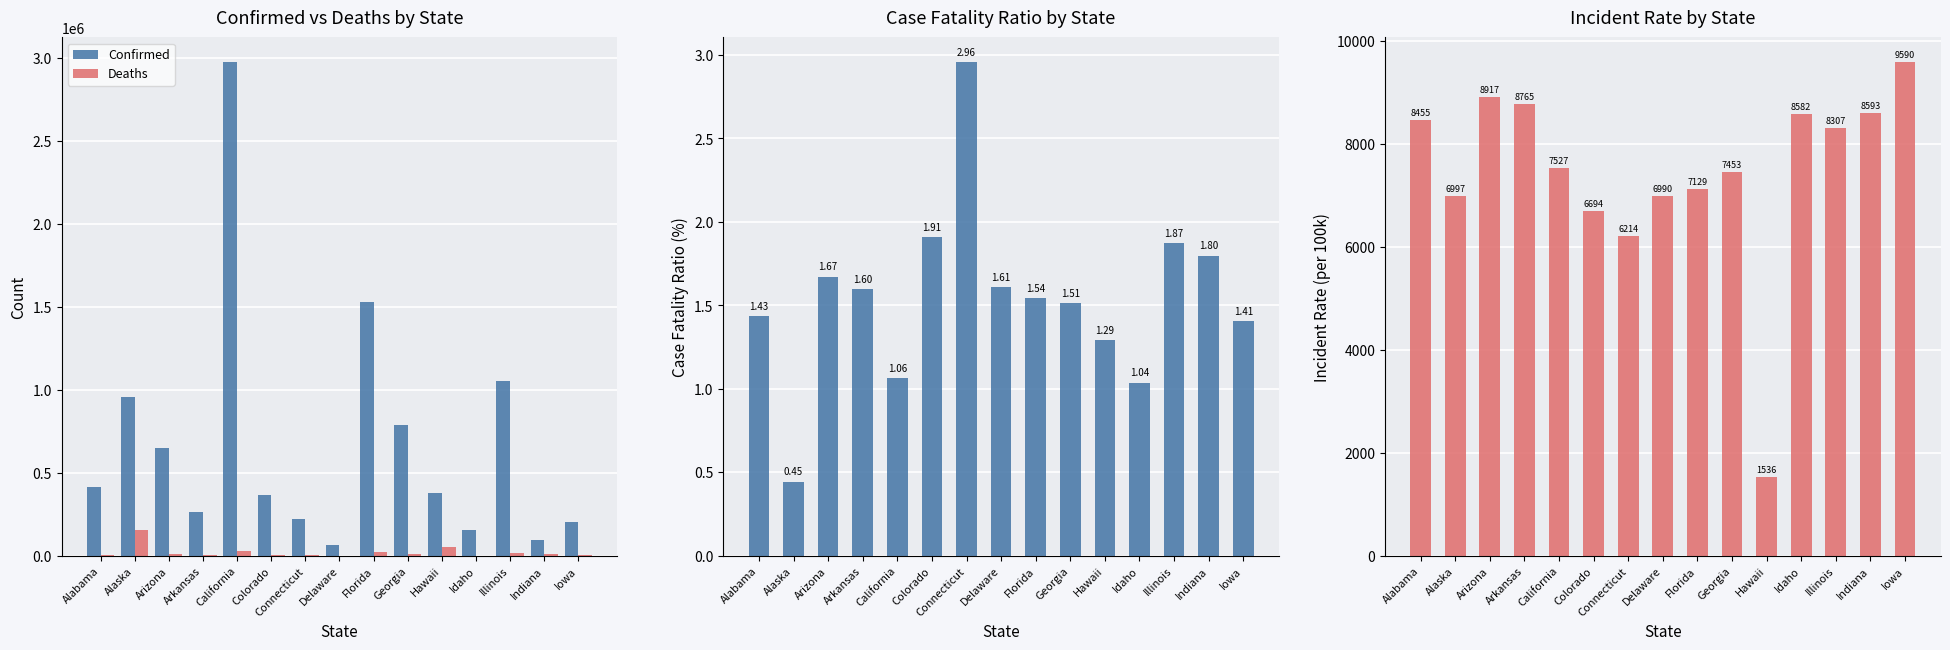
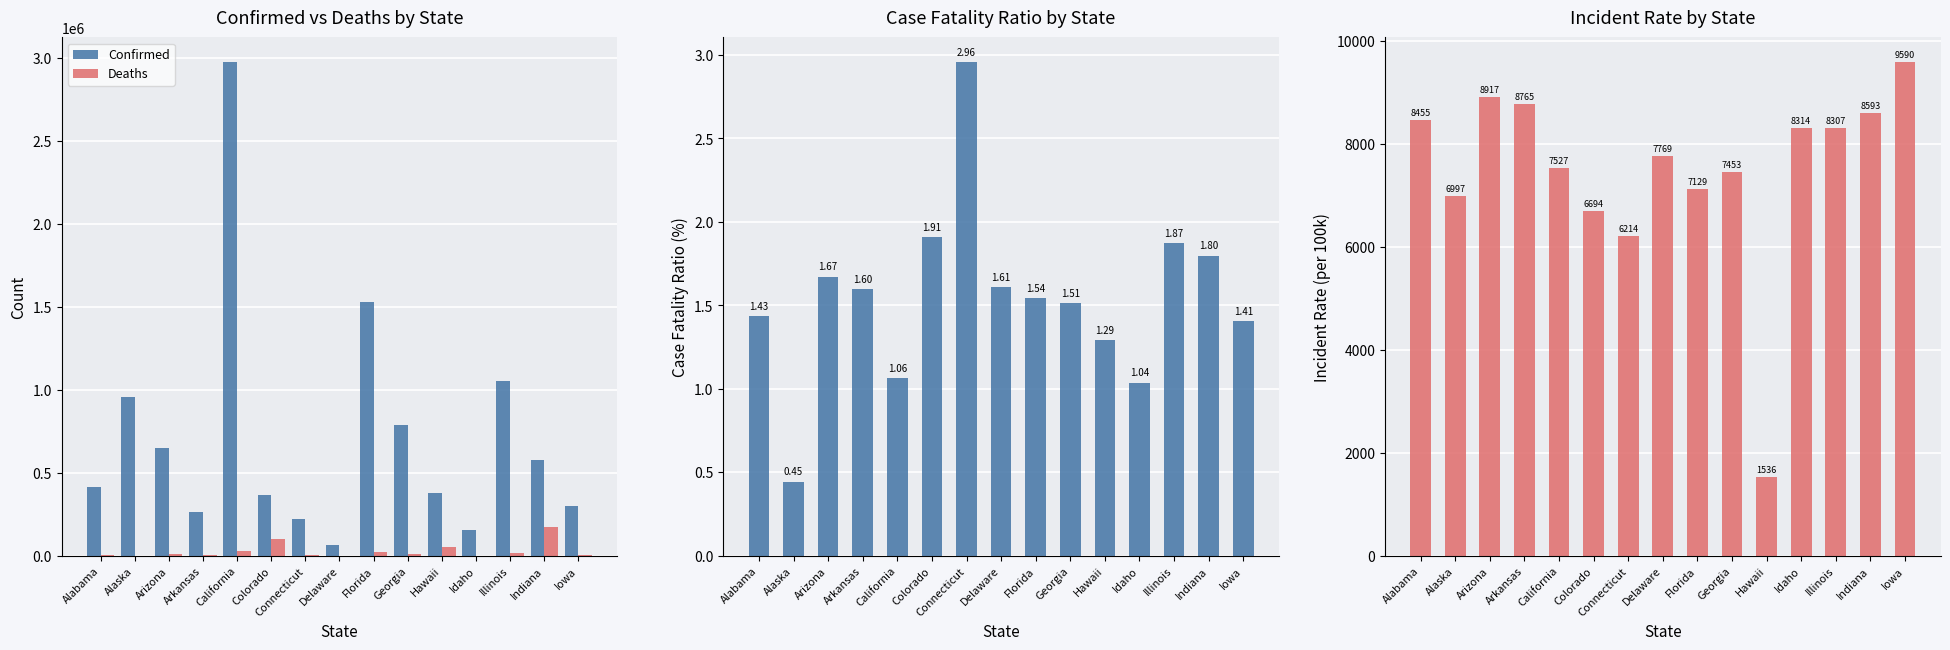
Confirmed vs Deaths by State, Deaths, Alaska: 150000 -> 0
Confirmed vs Deaths by State, Deaths, Colorado: 10000 -> 100000
Confirmed vs Deaths by State, Confirmed, Indiana: 100000 -> 580000
Confirmed vs Deaths by State, Deaths, Indiana: 10000 -> 170000
Confirmed vs Deaths by State, Confirmed, Iowa: 210000 -> 300000
Incident Rate by State, Delaware: 6990 -> 7769
Incident Rate by State, Idaho: 8582 -> 8314
